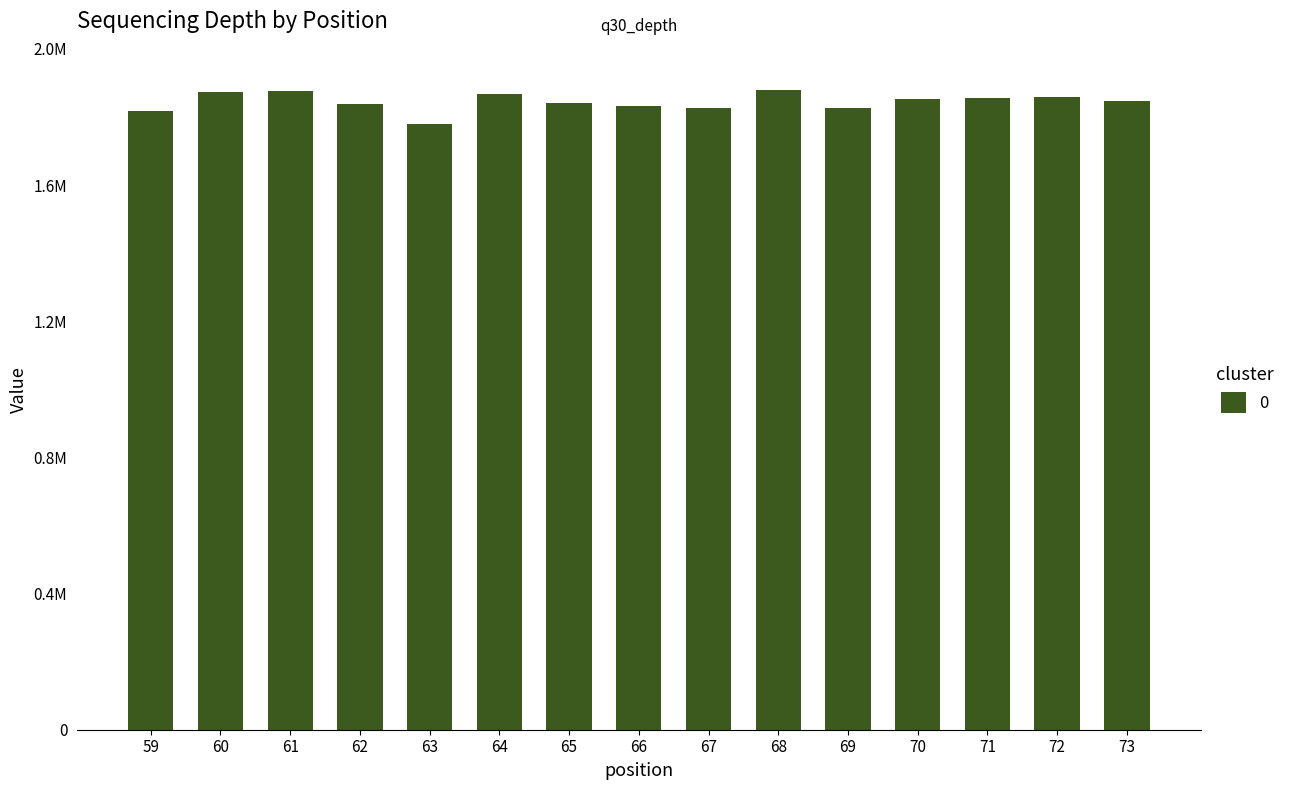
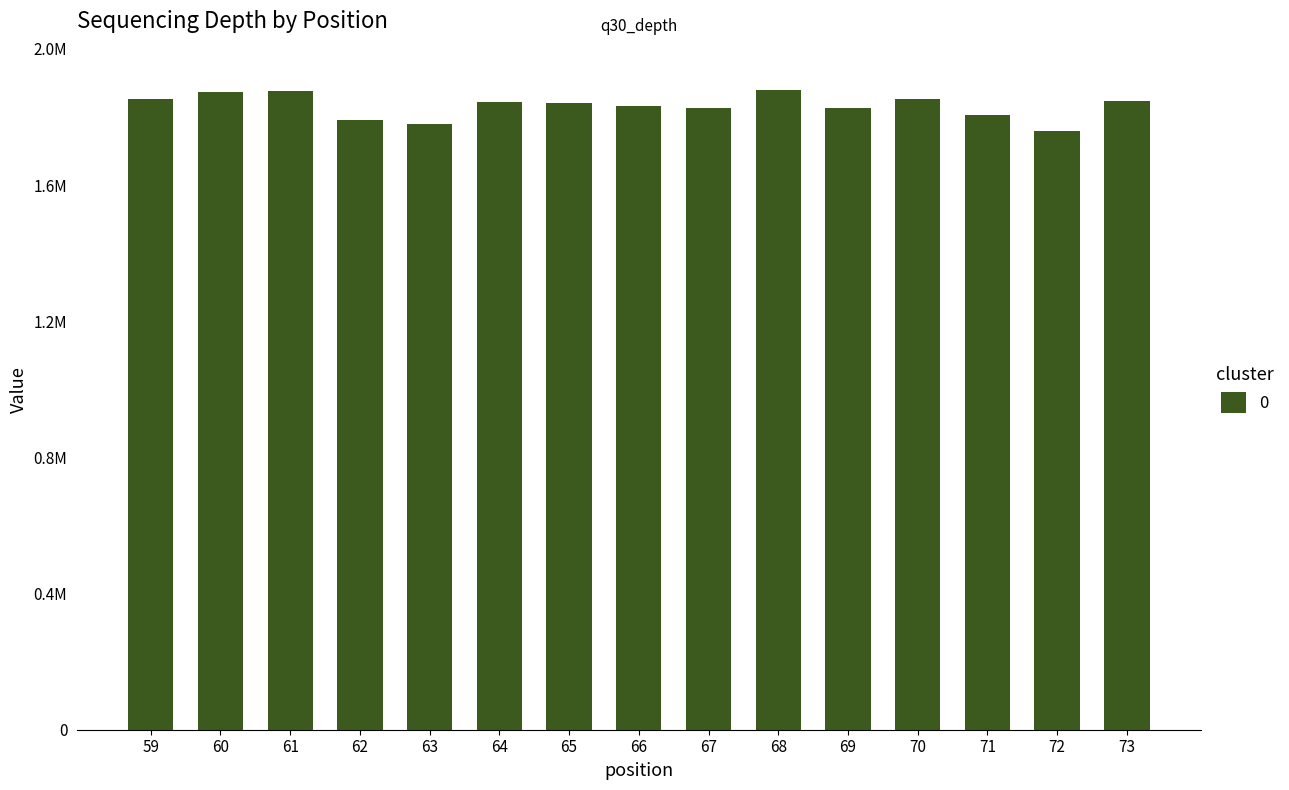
59: 1820000 -> 1850000
62: 1840000 -> 1790000
64: 1870000 -> 1840000
71: 1850000 -> 1810000
72: 1860000 -> 1760000
